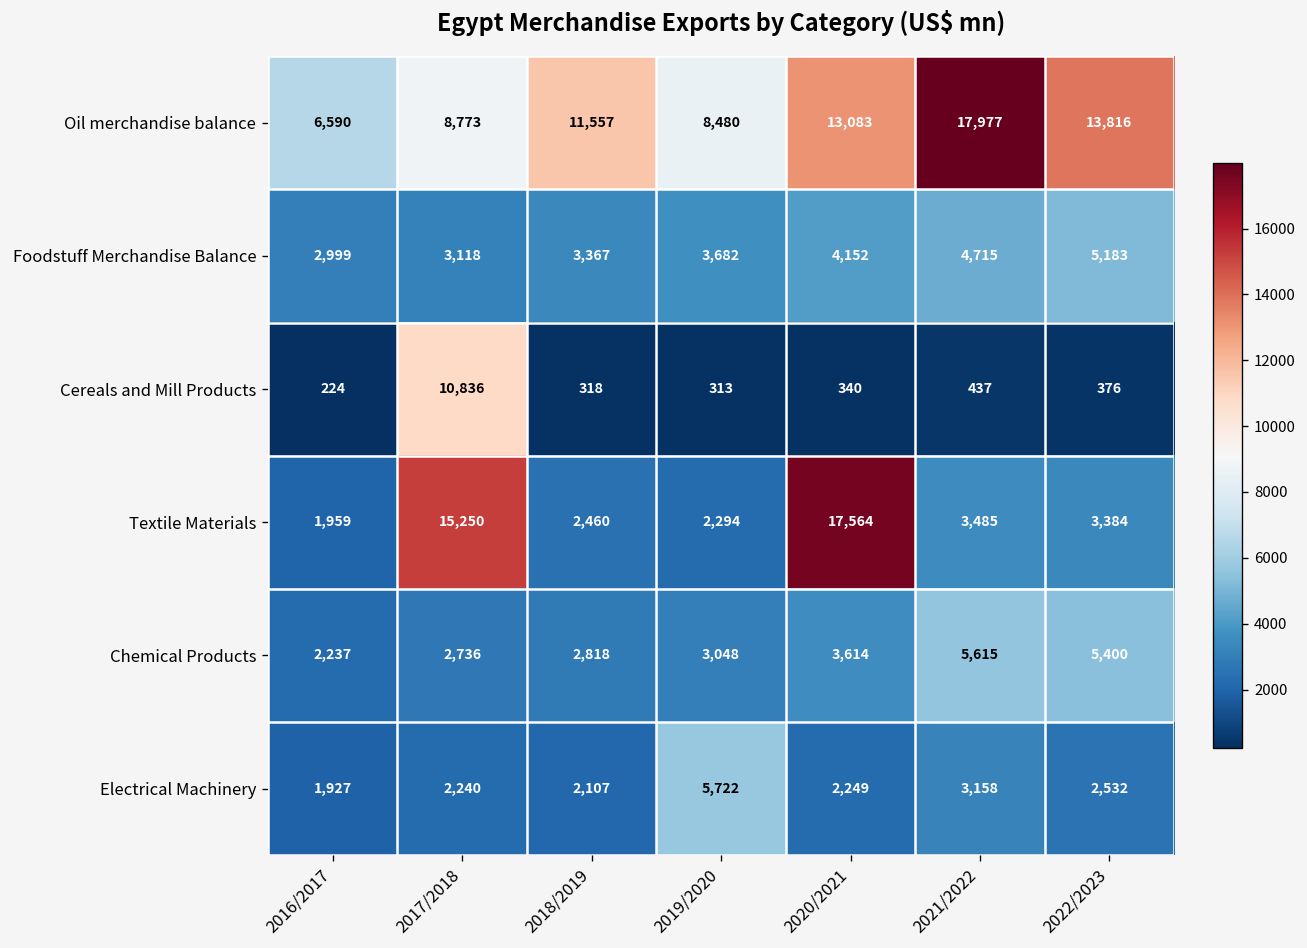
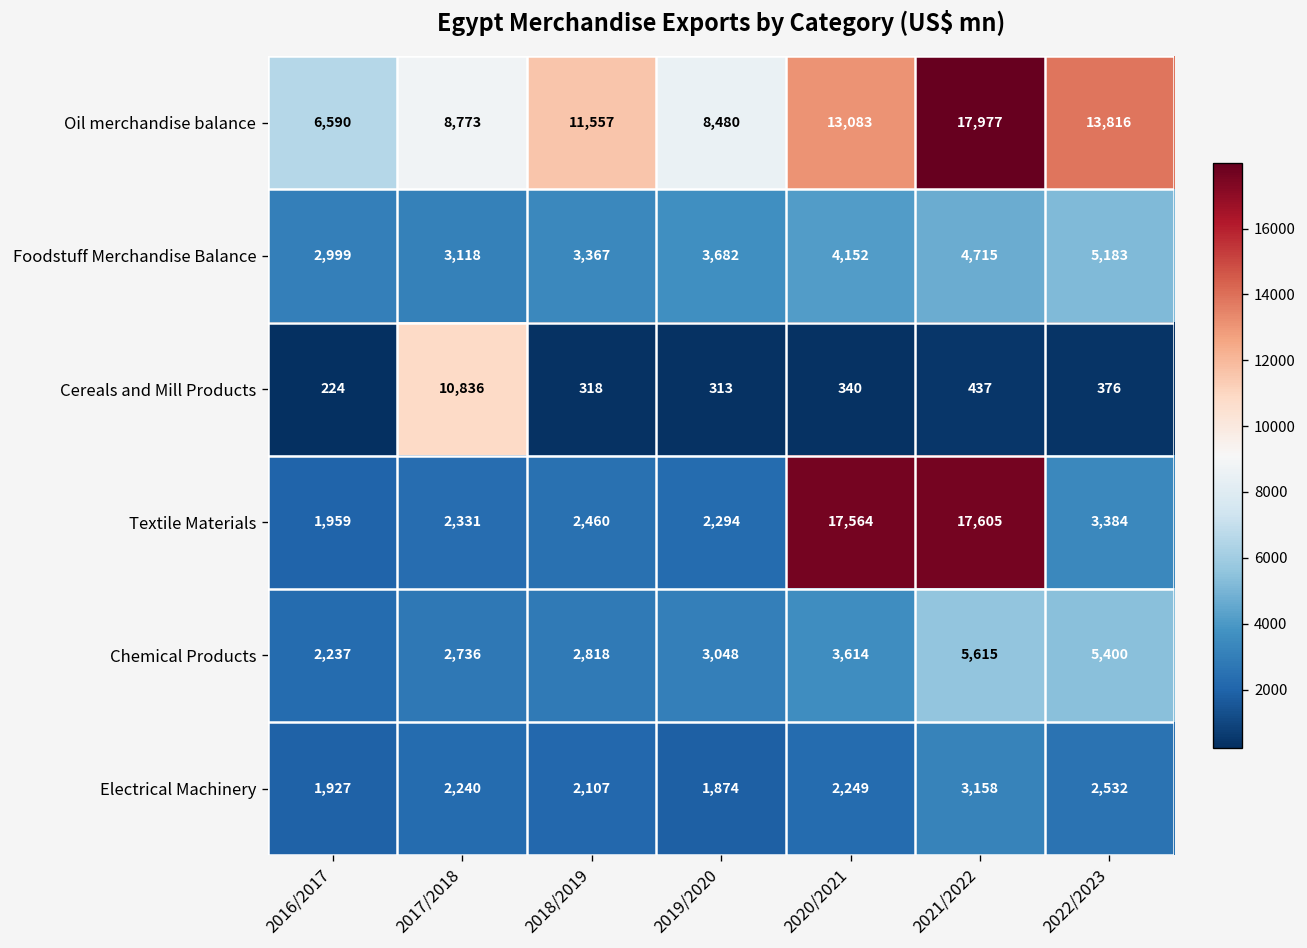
Textile Materials, 2017/2018: 15,250 -> 2,331
Textile Materials, 2021/2022: 3,485 -> 17,605
Electrical Machinery, 2019/2020: 5,722 -> 1,874
